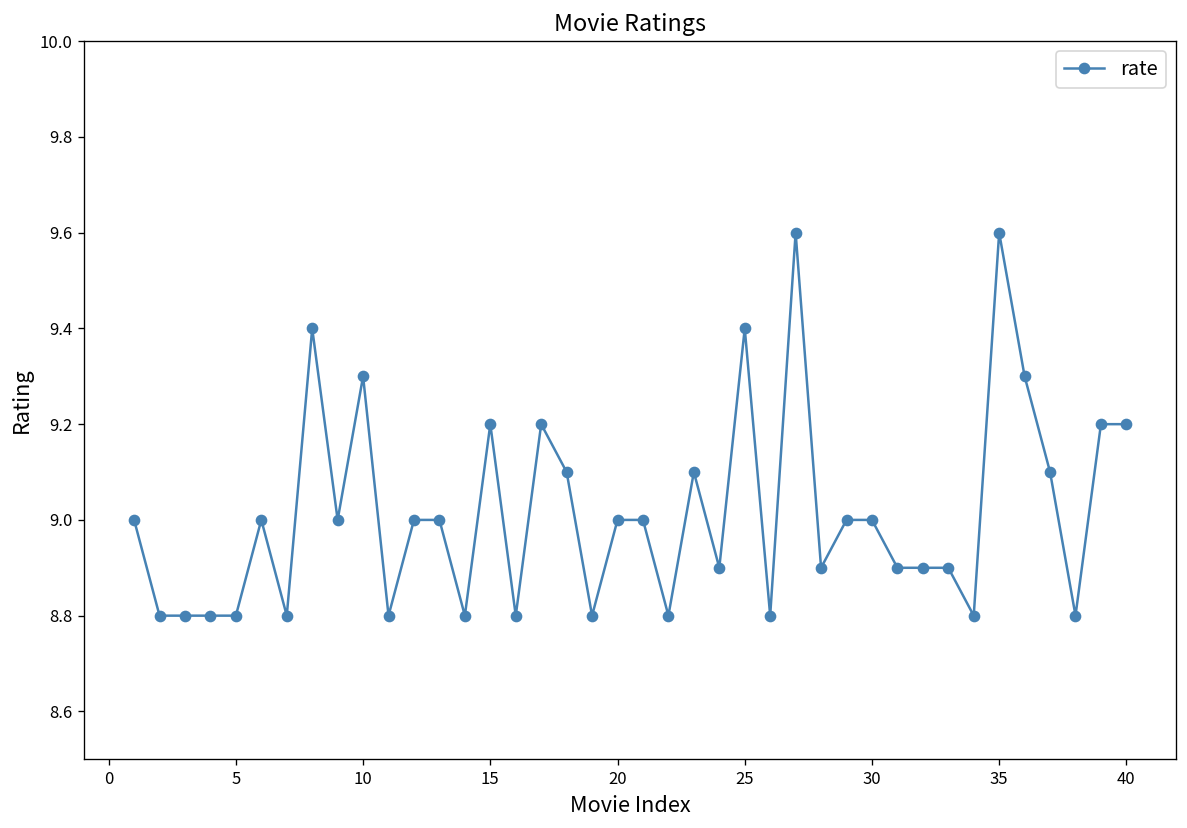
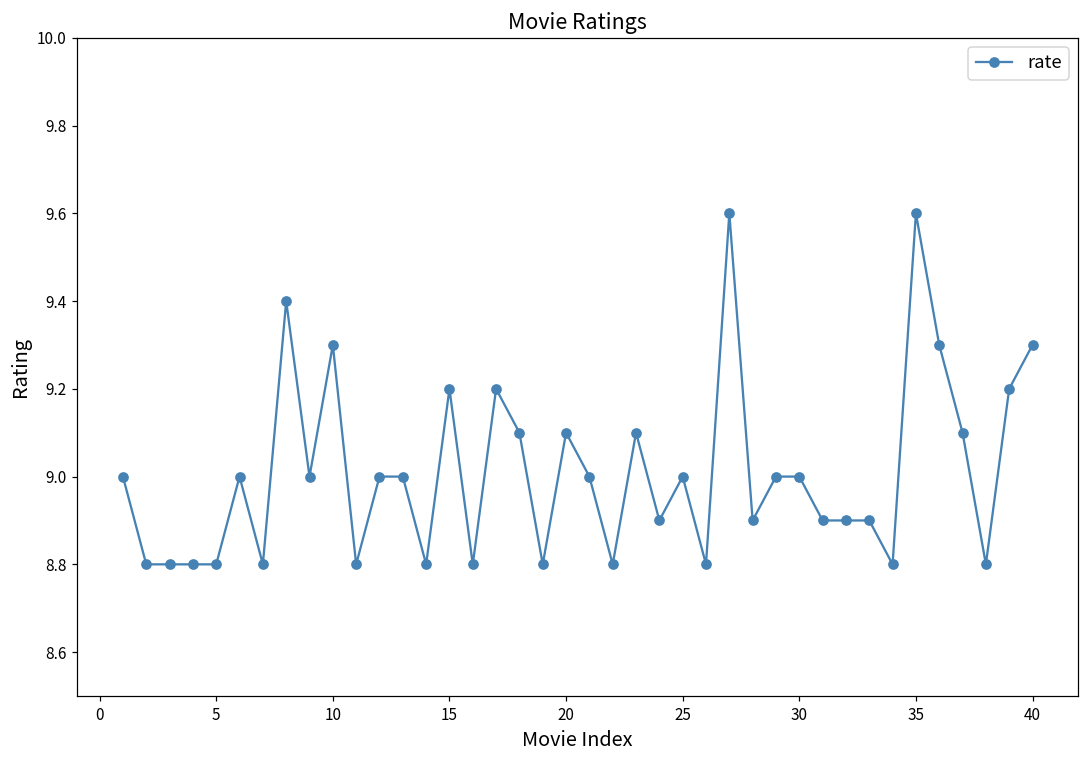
20: 9.0 -> 9.1
25: 9.4 -> 9.0
40: 9.2 -> 9.3
